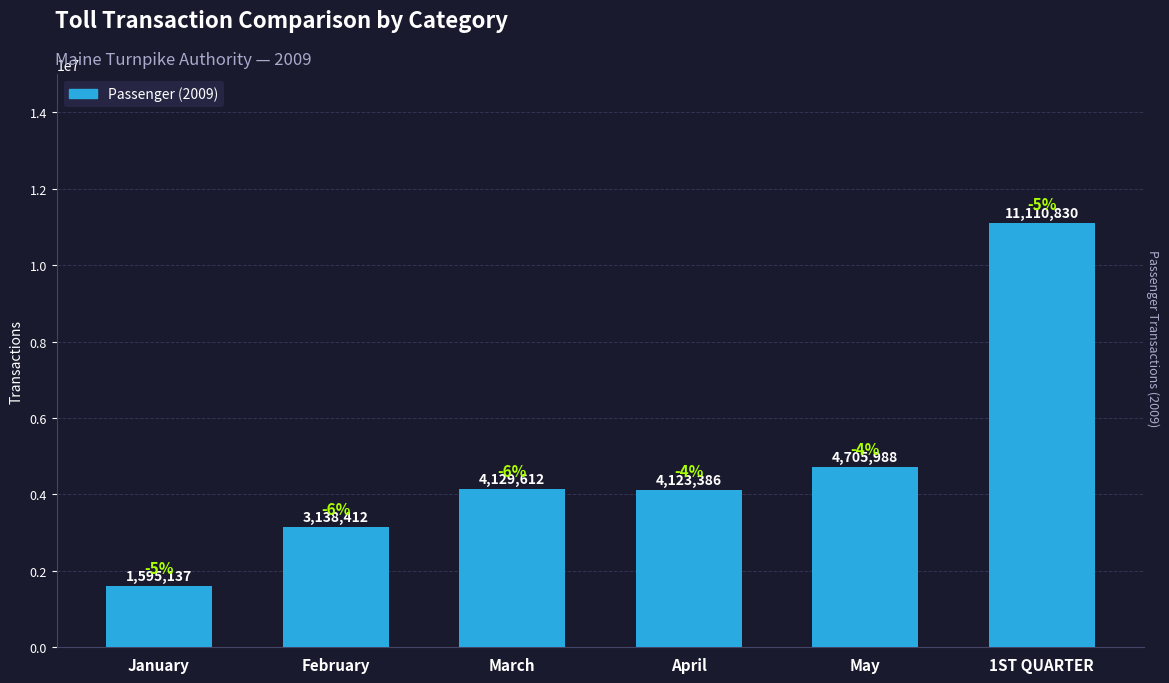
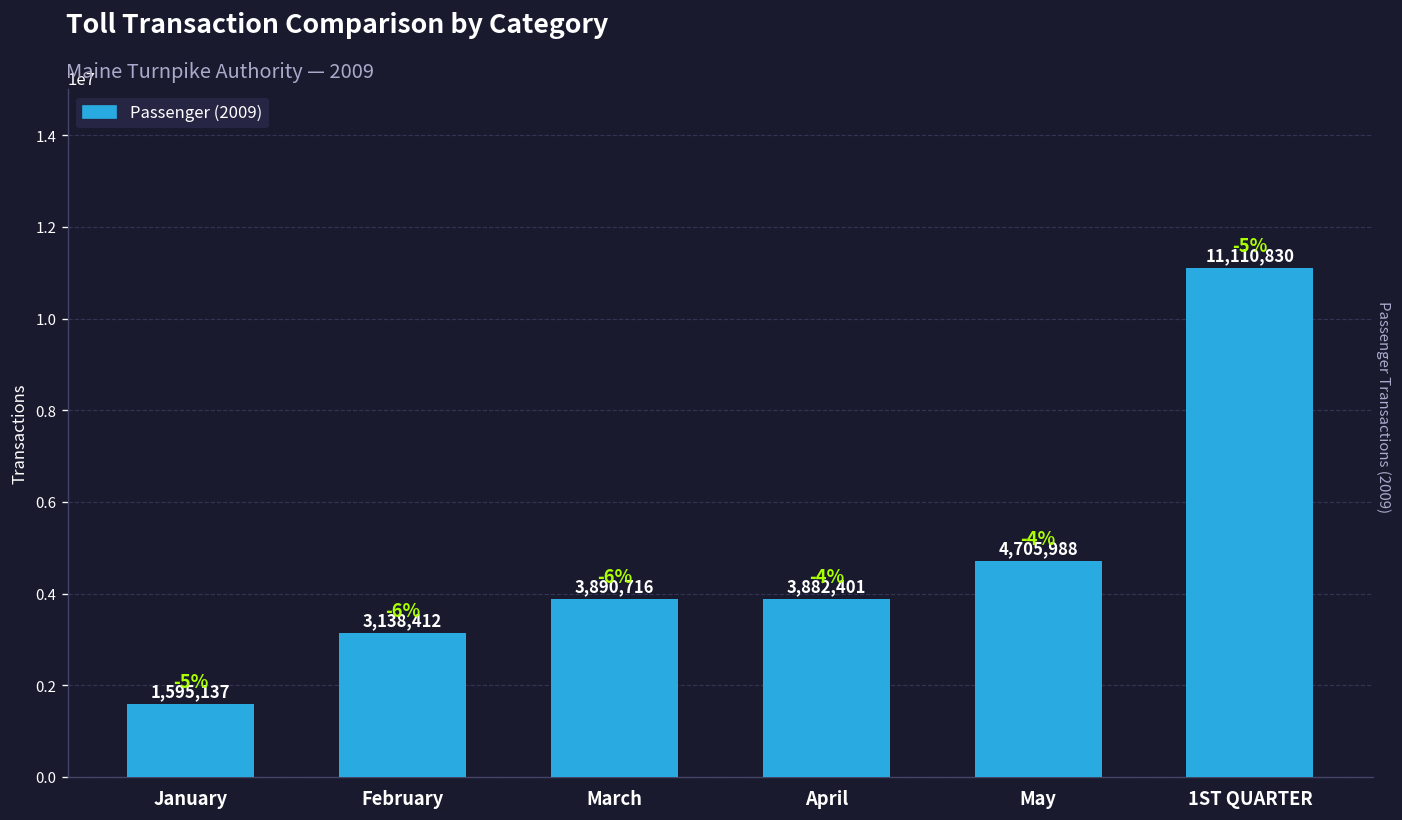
March: 4,129,612 -> 3,890,716
April: 4,123,386 -> 3,882,401
